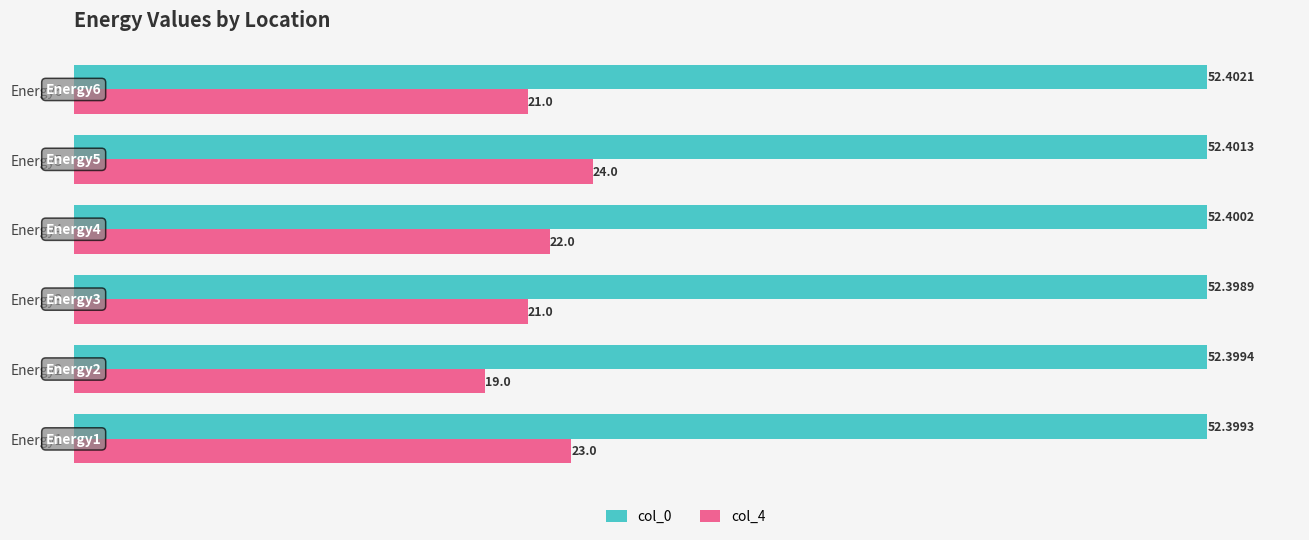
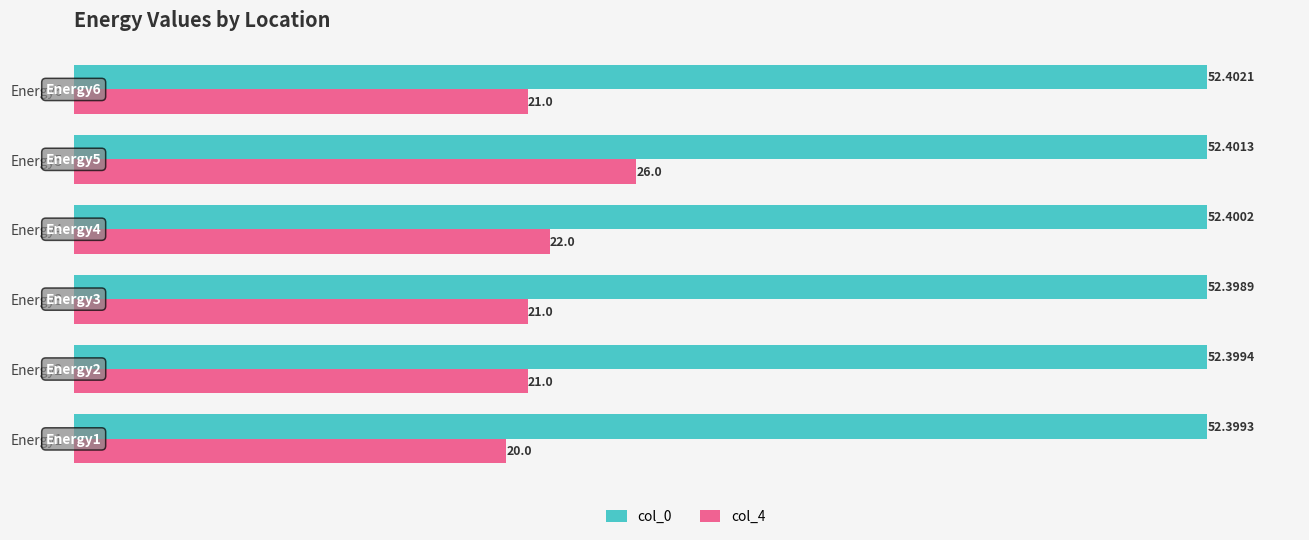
col_4, Energy5: 24.0 -> 26.0
col_4, Energy2: 19.0 -> 21.0
col_4, Energy1: 23.0 -> 20.0
